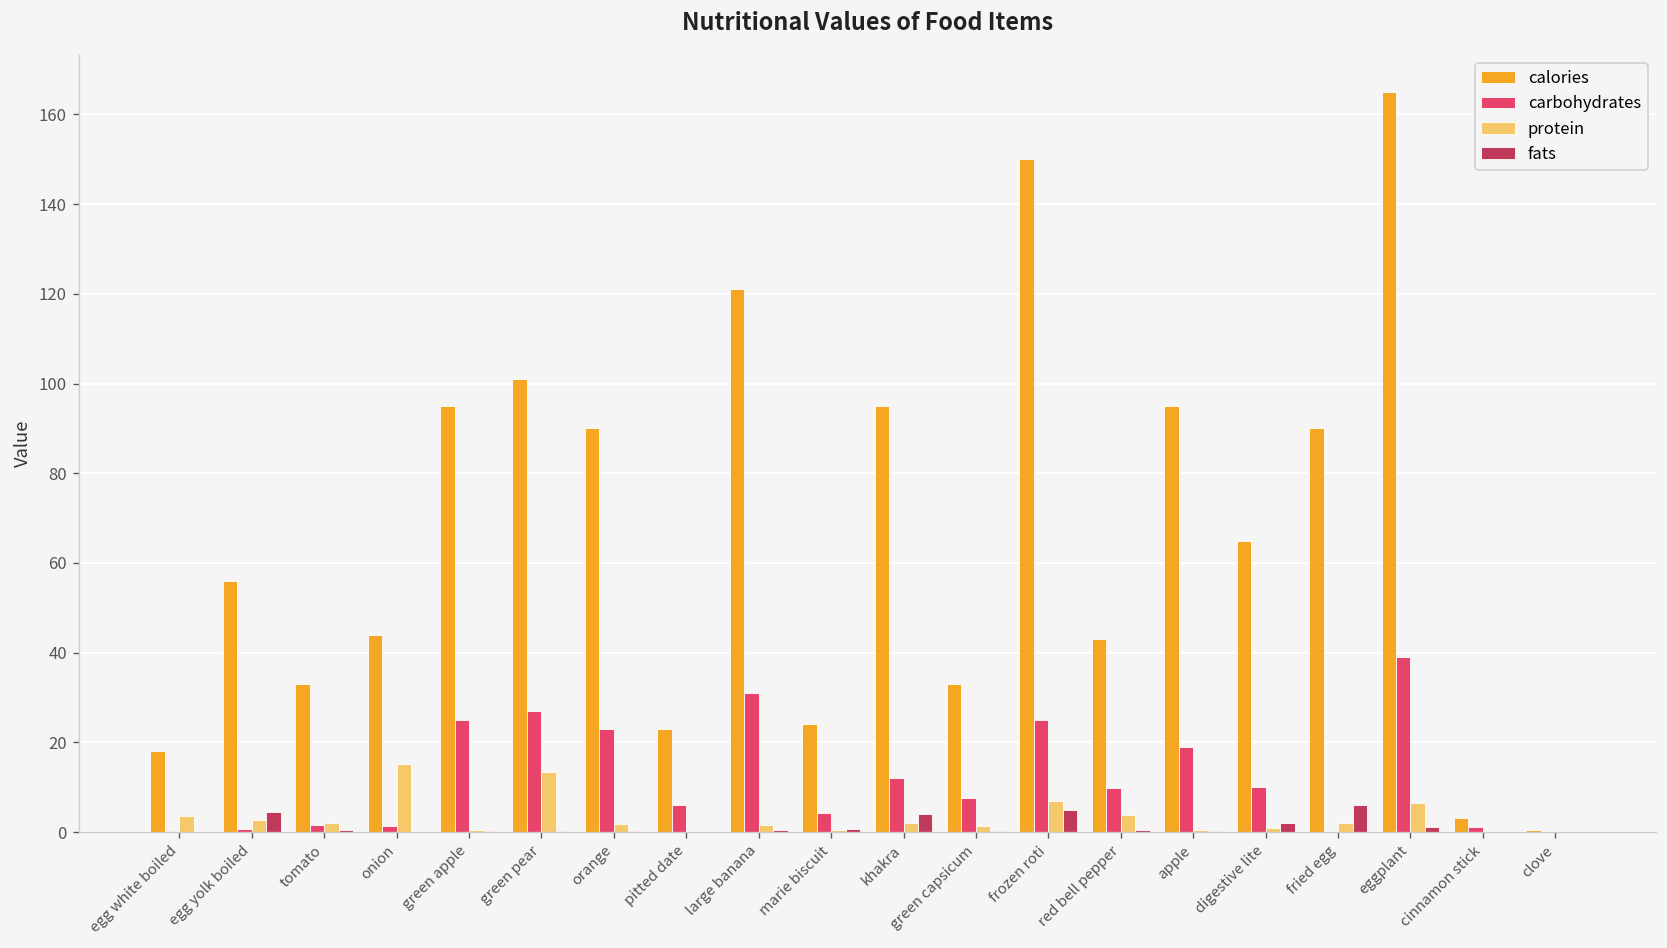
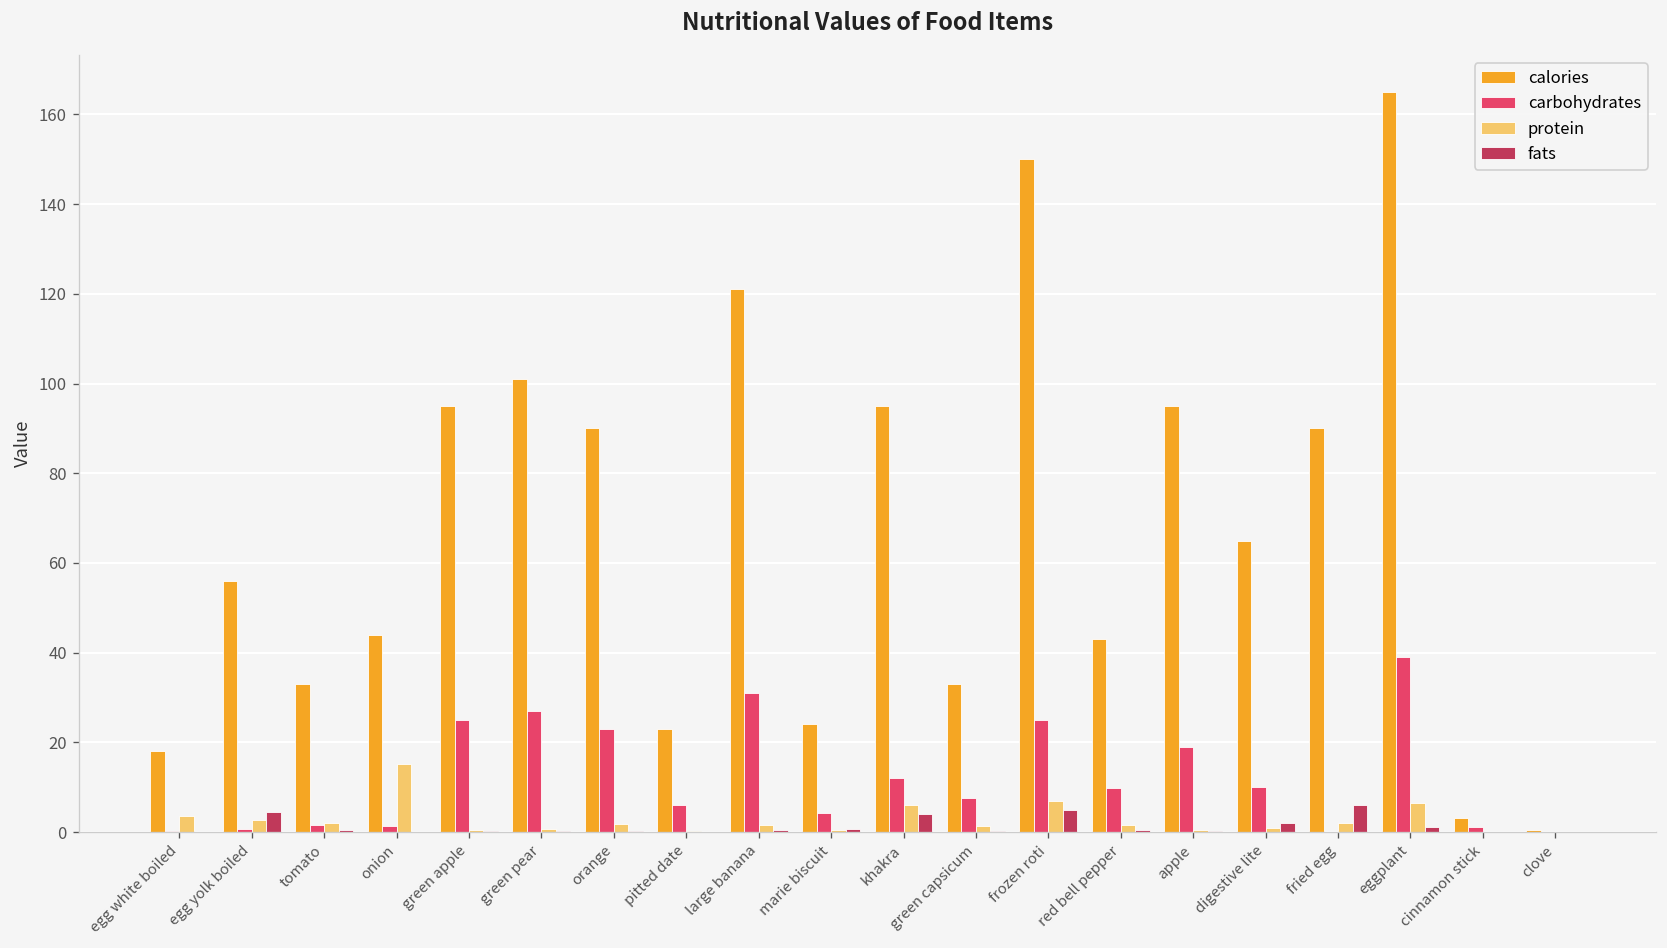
protein, green pear: 13 -> 1
protein, khakra: 2 -> 6
protein, red bell pepper: 4 -> 2
